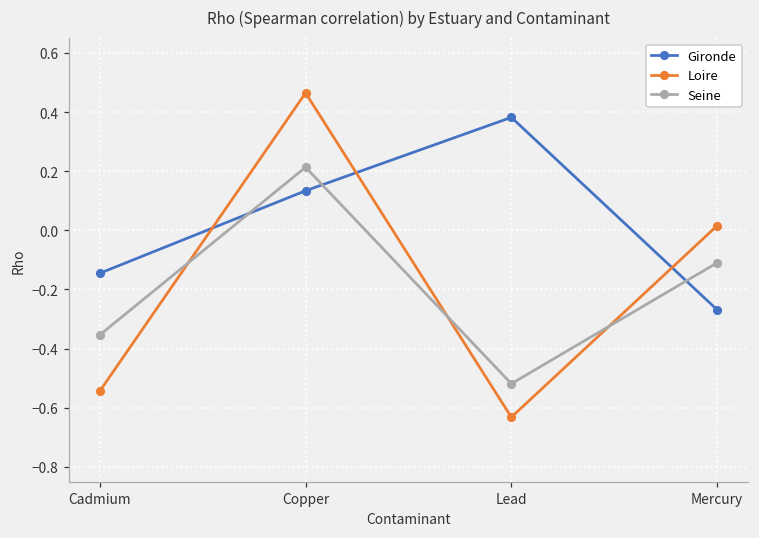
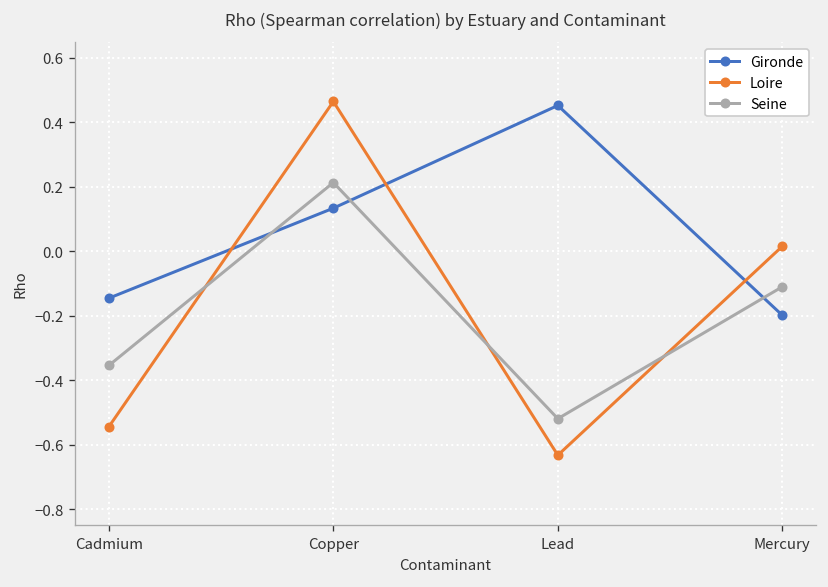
Gironde, Lead: 0.38 -> 0.45
Gironde, Mercury: -0.27 -> -0.20
